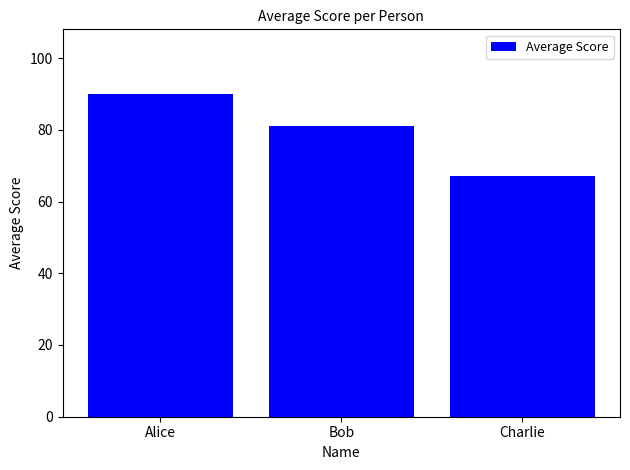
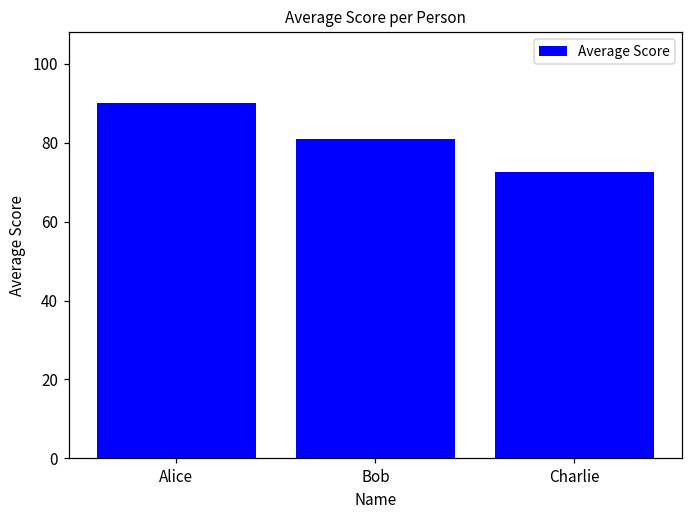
Charlie: 67 -> 73
